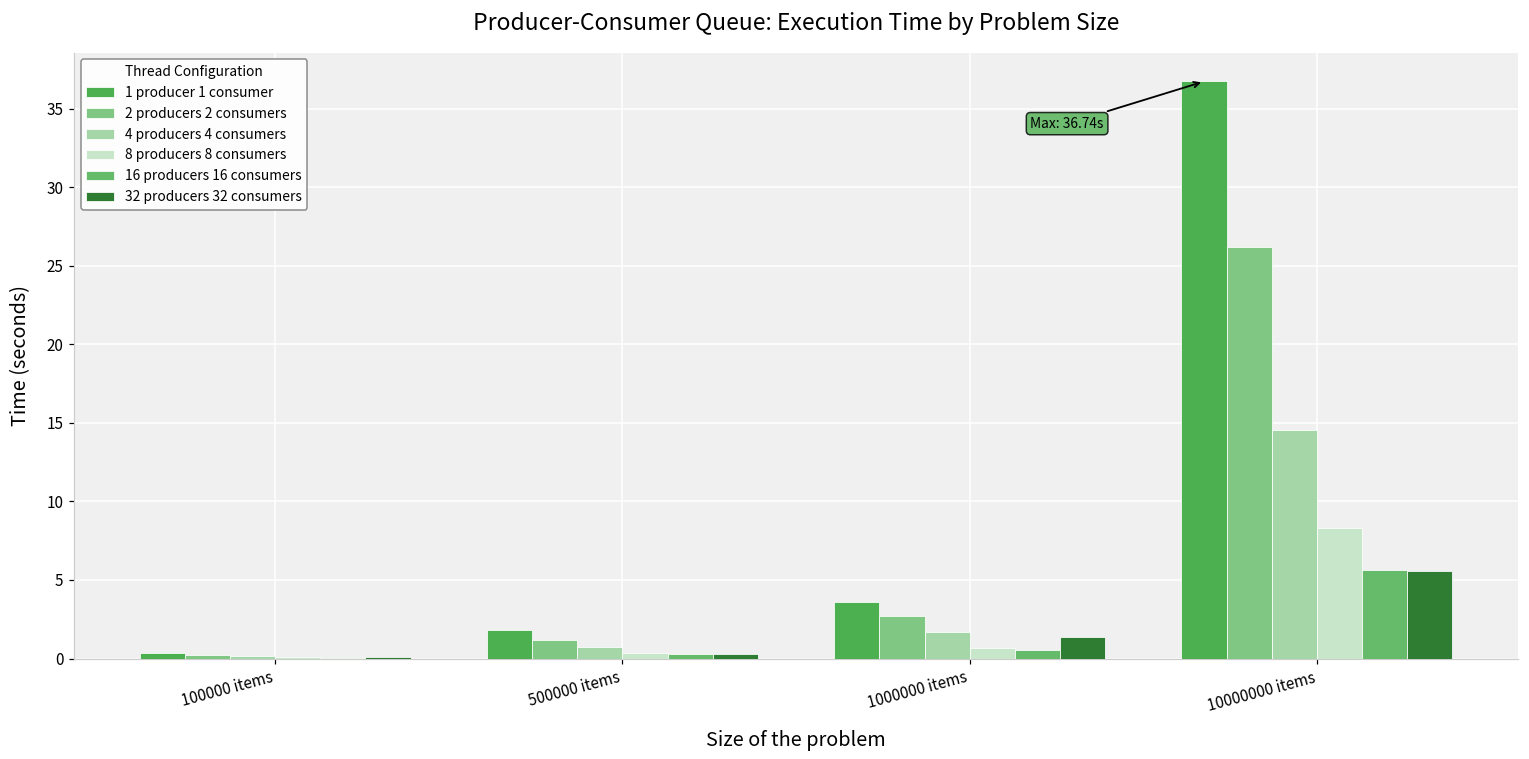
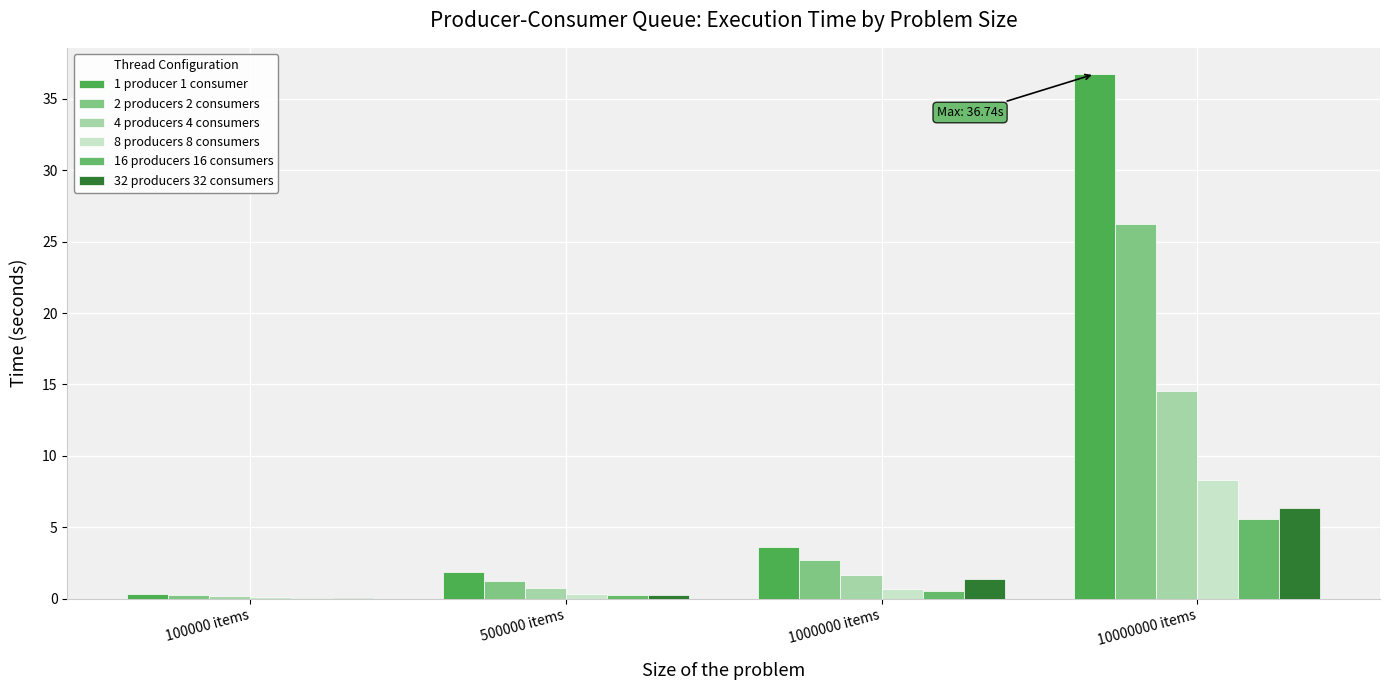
32 producers 32 consumers, 10000000 items: 5.6 -> 6.3
